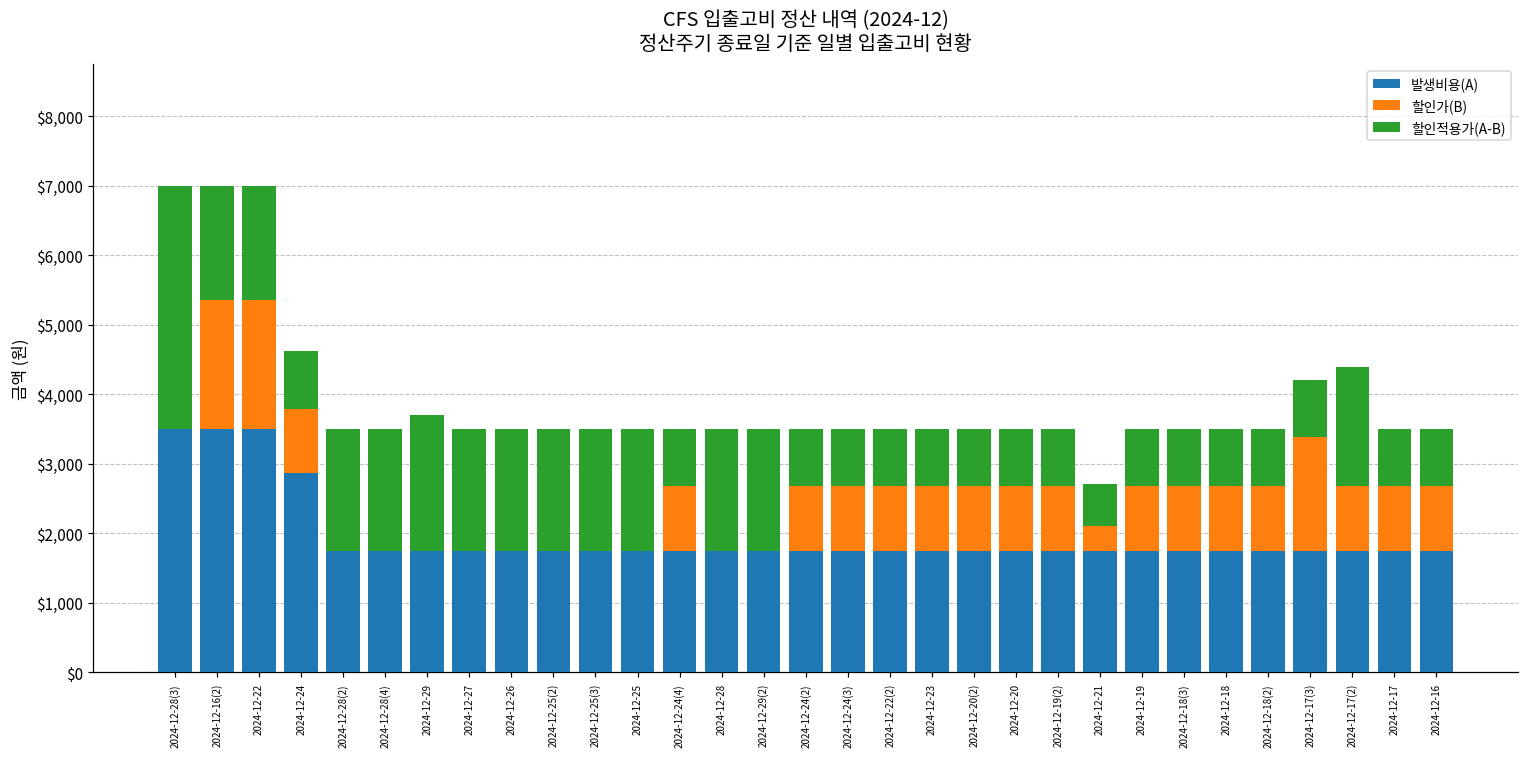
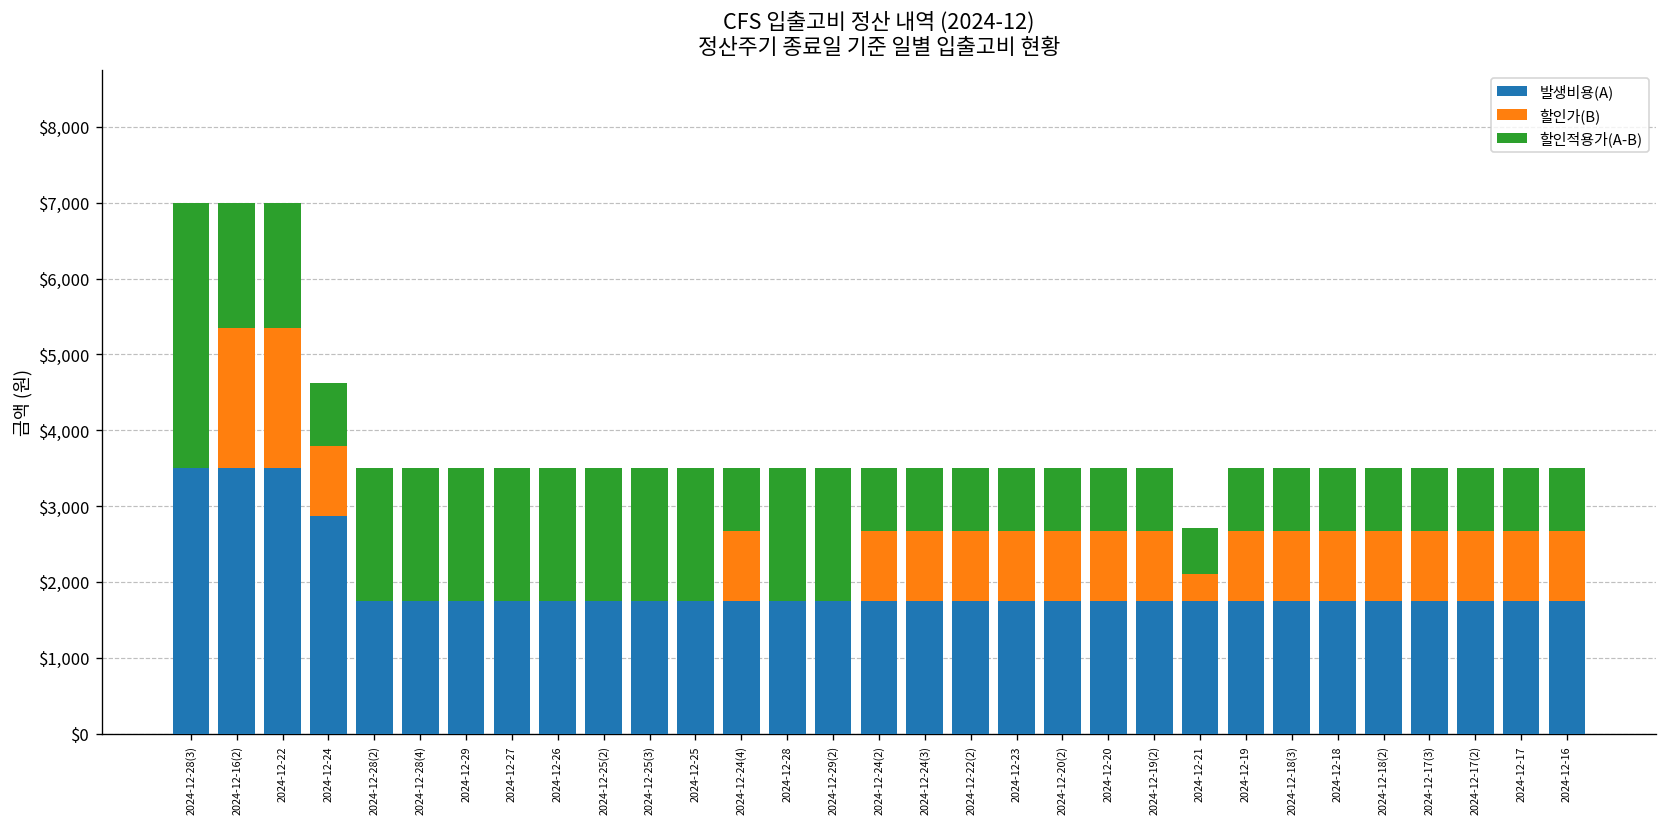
할인적용가(A-B), 2024-12-29: $2,000 -> $1,800
할인가(B), 2024-12-17(3): $1,600 -> $900
할인적용가(A-B), 2024-12-17(2): $1,700 -> $800
